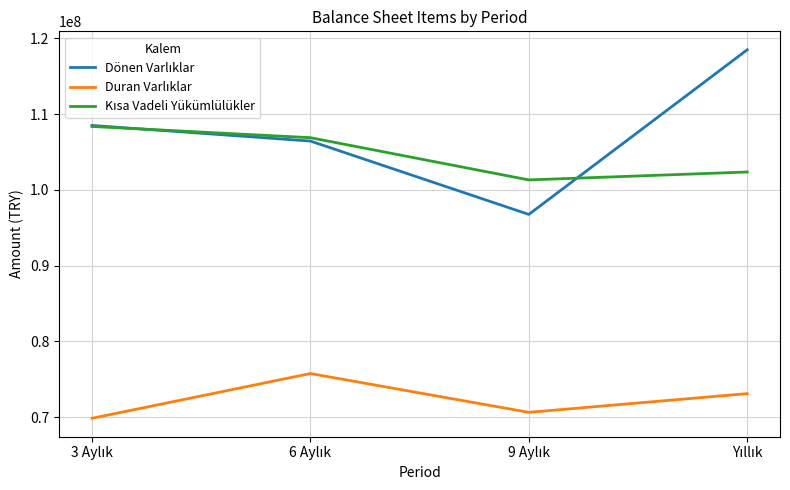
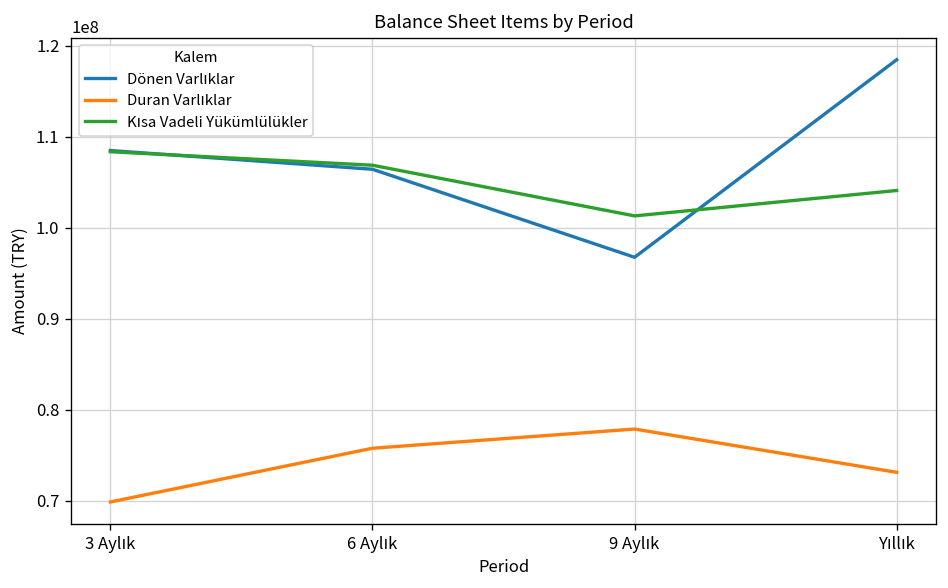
Duran Varlıklar, 9 Aylık: 71000000 -> 78000000
Kısa Vadeli Yükümlülükler, Yıllık: 102000000 -> 104000000
